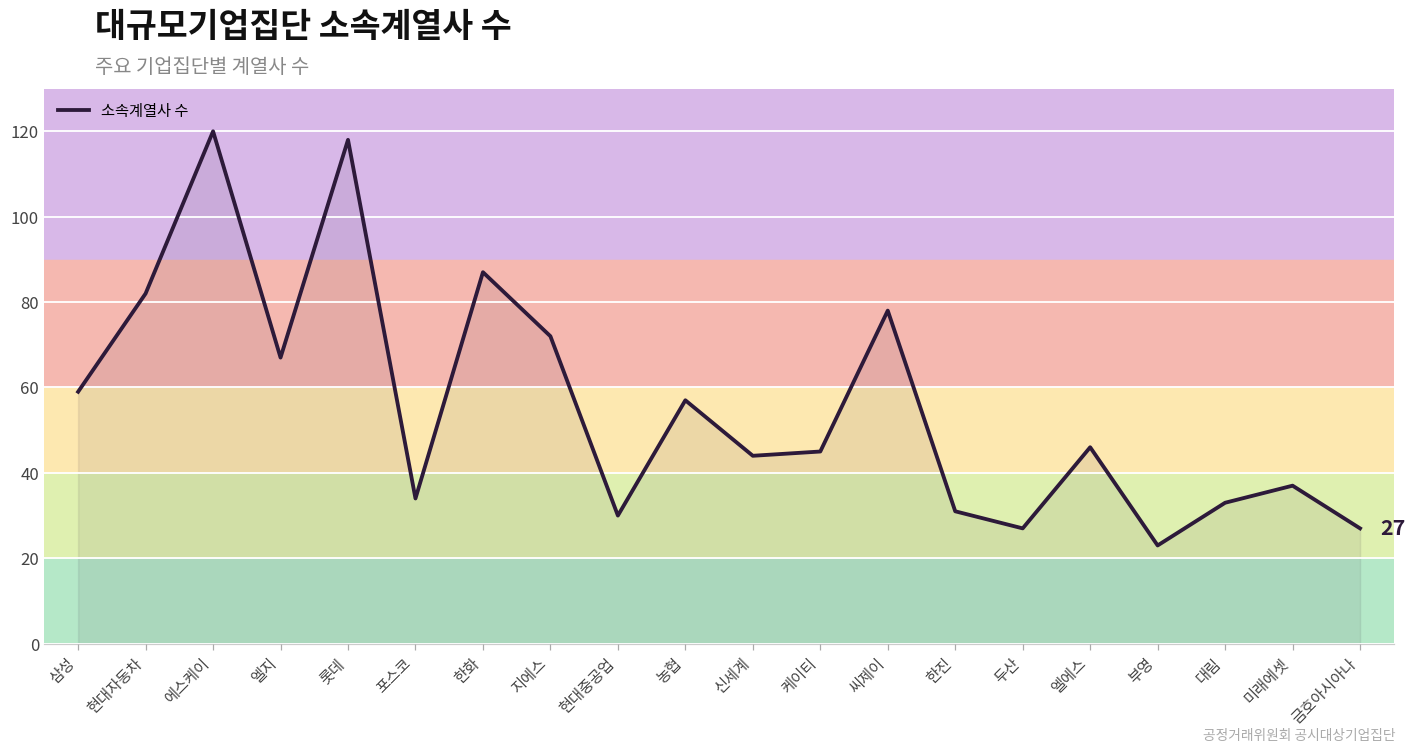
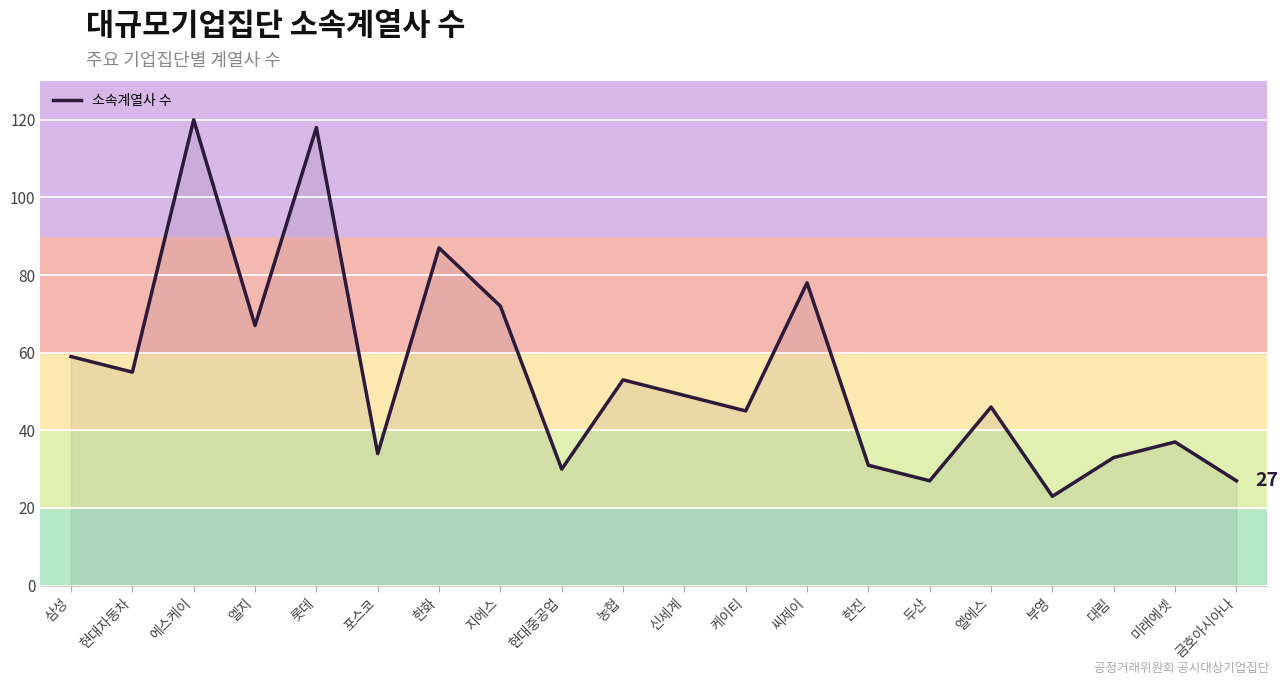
현대자동차: 82 -> 55
농협: 57 -> 53
신세계: 44 -> 49
